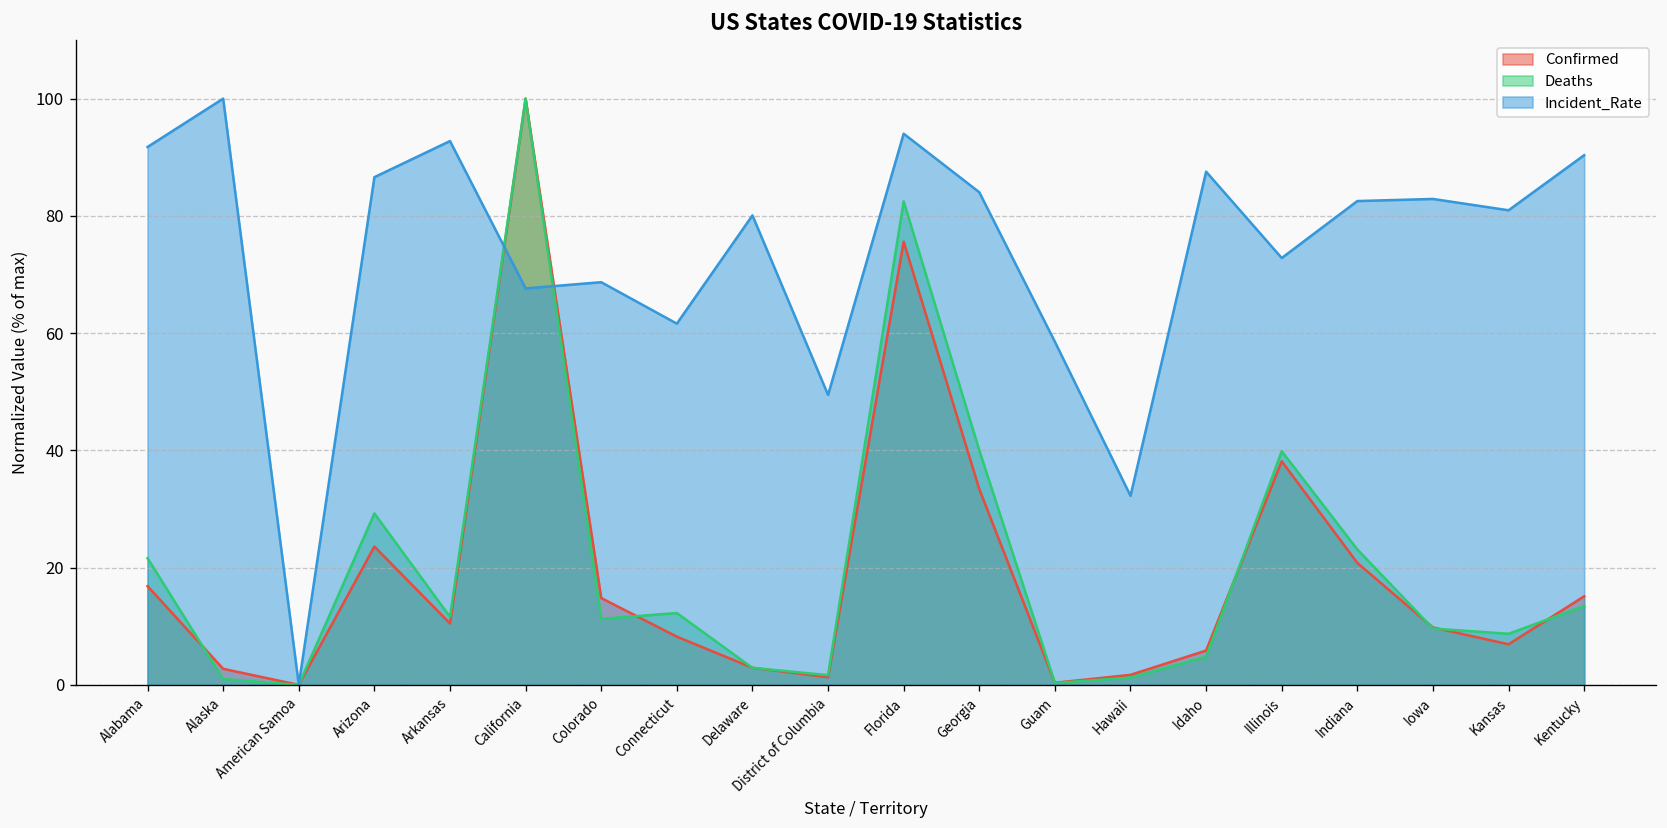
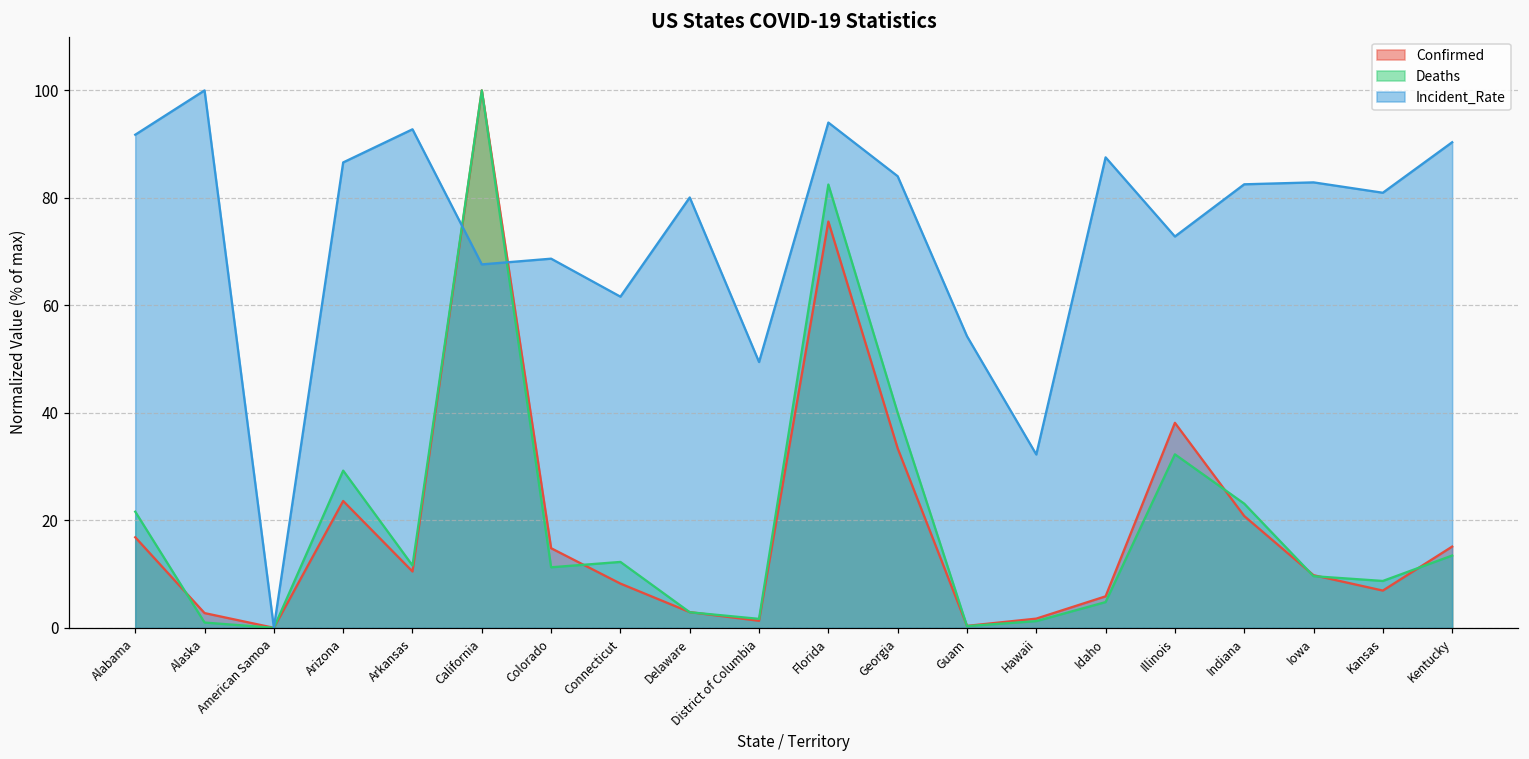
Incident_Rate, Guam: 59 -> 54
Deaths, Illinois: 40 -> 32
